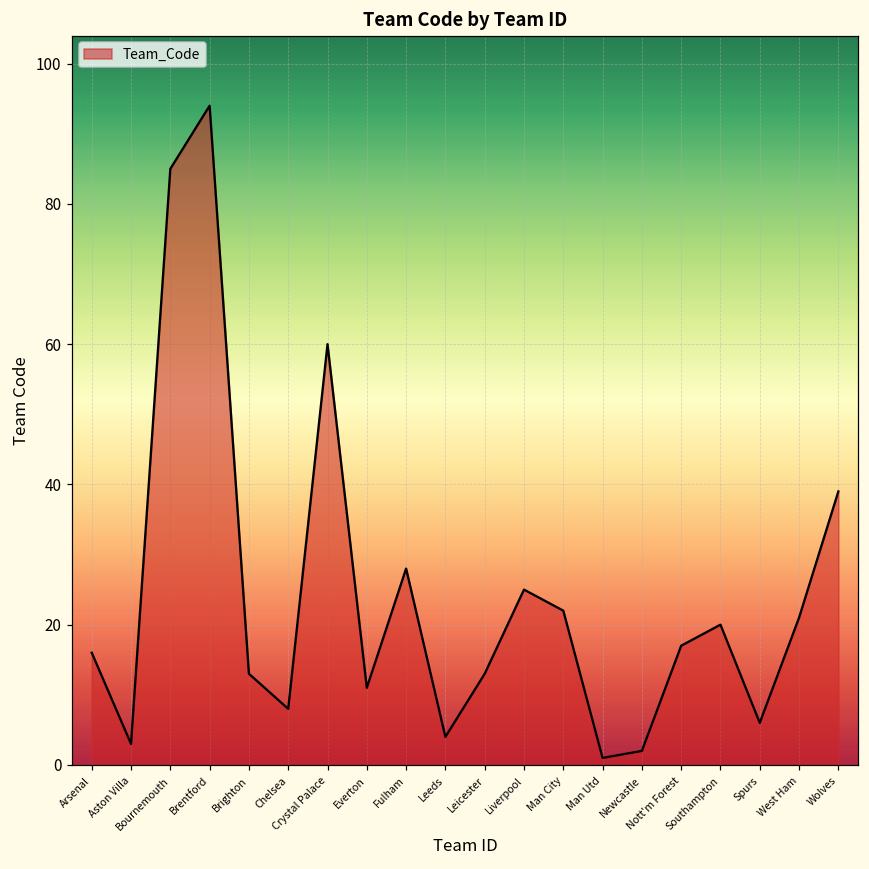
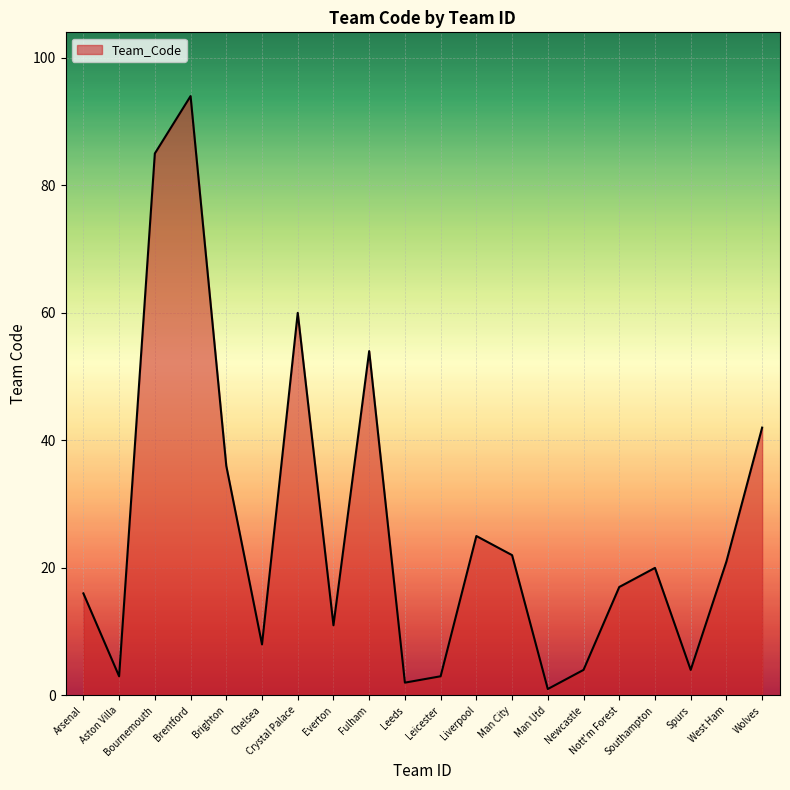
Brighton: 13 -> 36
Fulham: 28 -> 54
Leeds: 4 -> 2
Leicester: 13 -> 3
Newcastle: 2 -> 4
Spurs: 6 -> 4
Wolves: 39 -> 42
